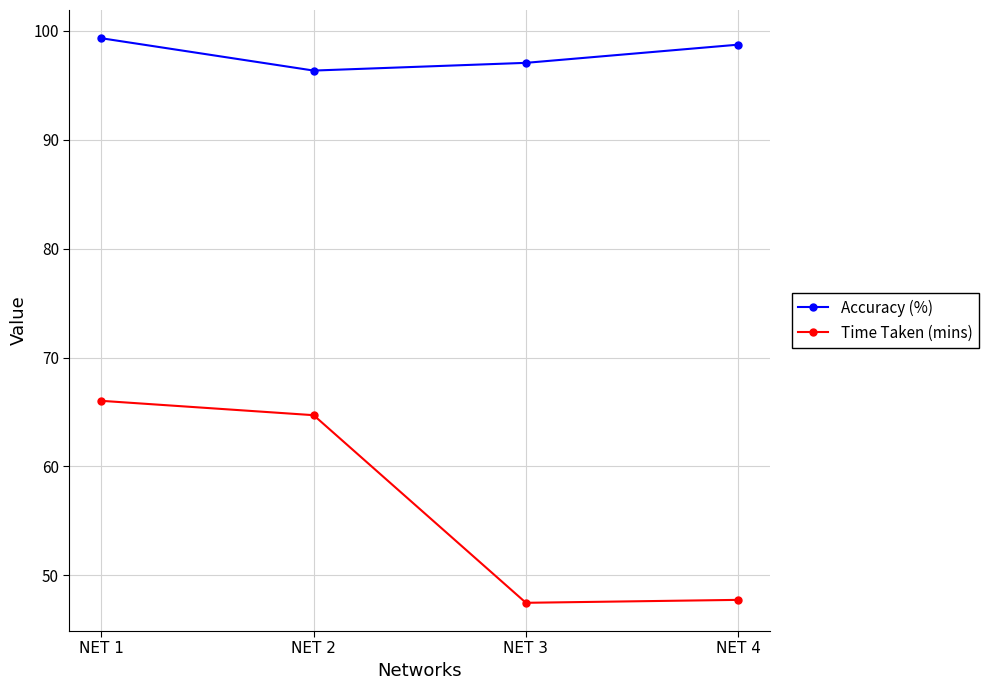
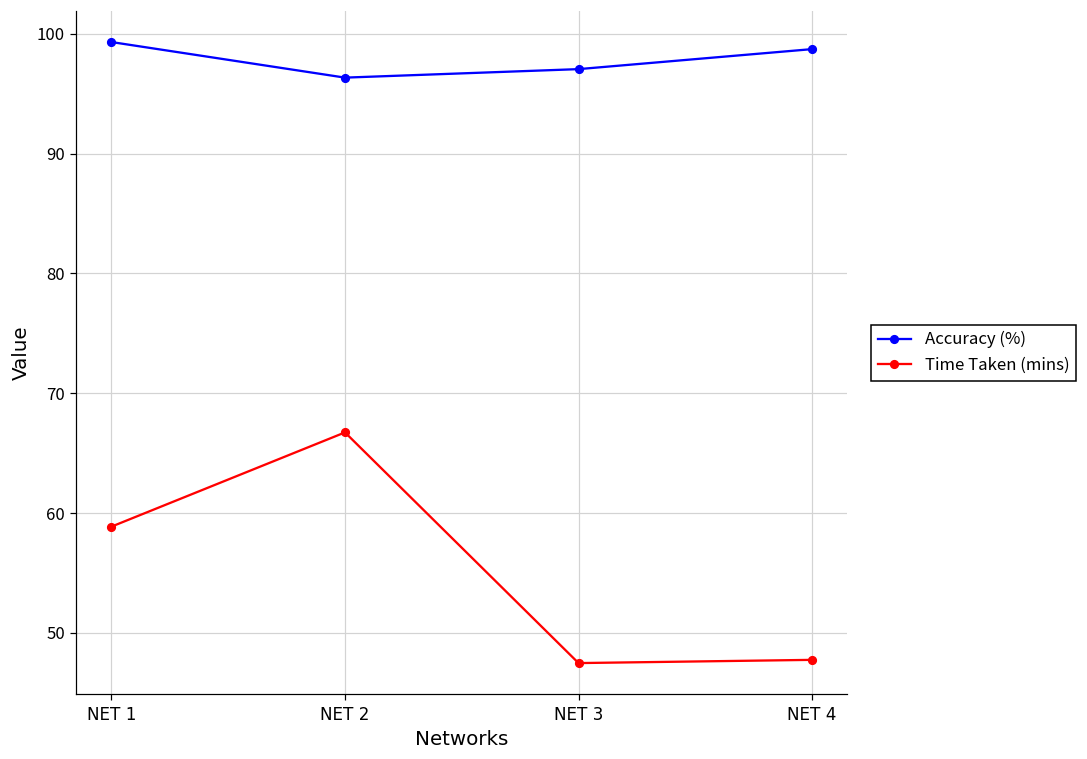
Time Taken (mins), NET 1: 66.0 -> 58.9
Time Taken (mins), NET 2: 64.7 -> 66.7
